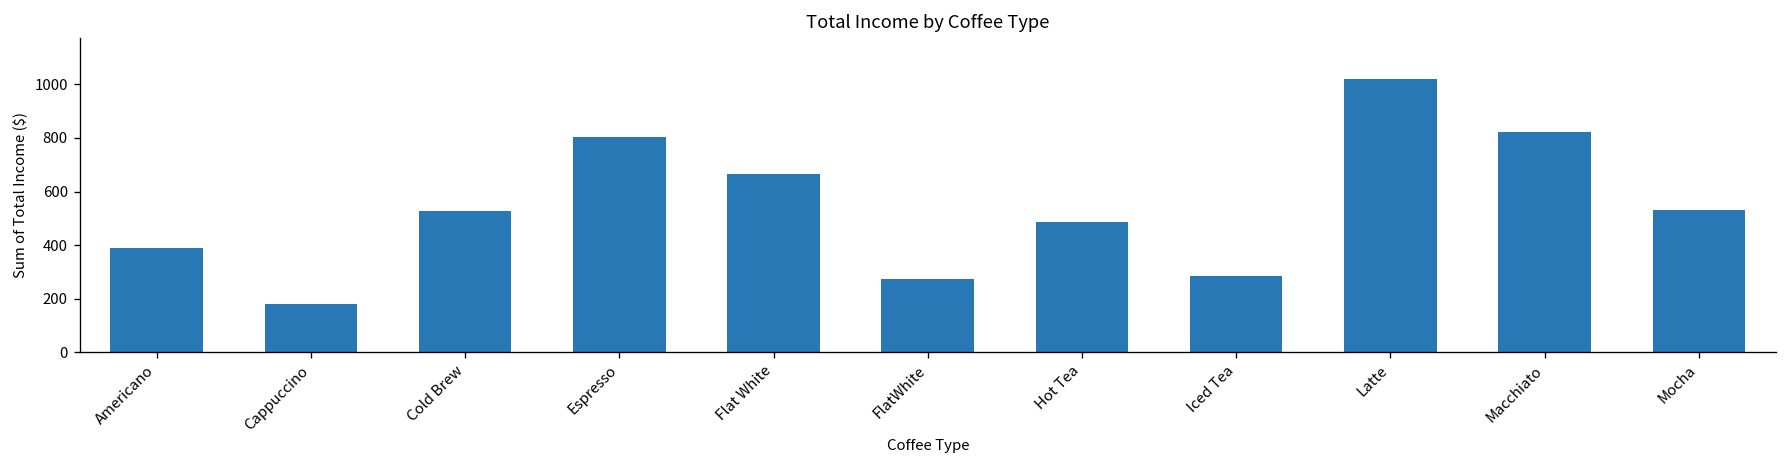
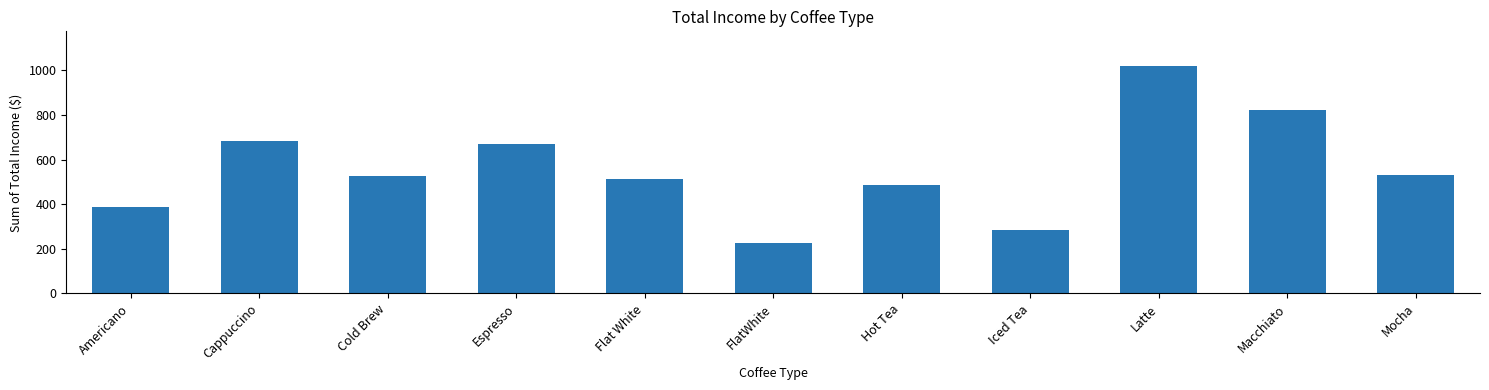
Cappuccino: 180 -> 680
Espresso: 800 -> 670
Flat White: 670 -> 510
FlatWhite: 270 -> 230
